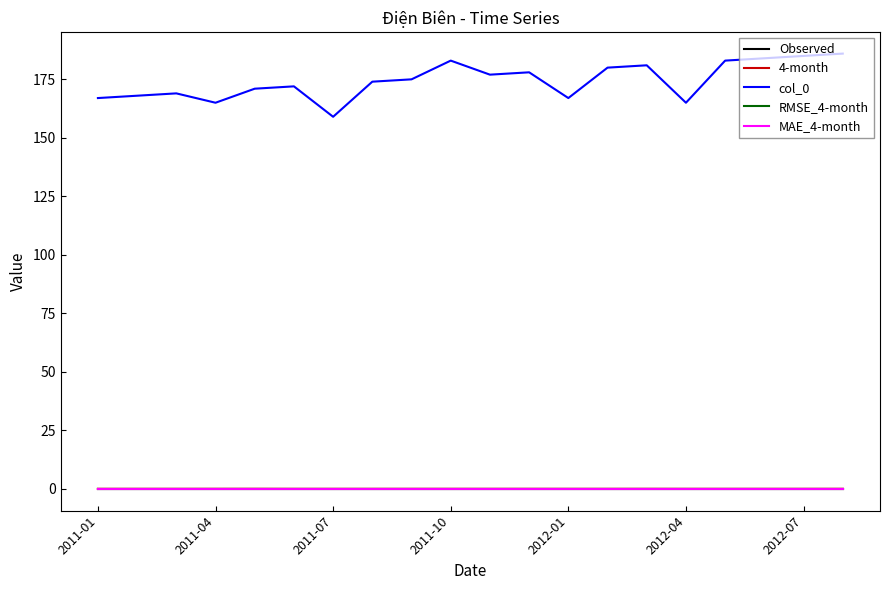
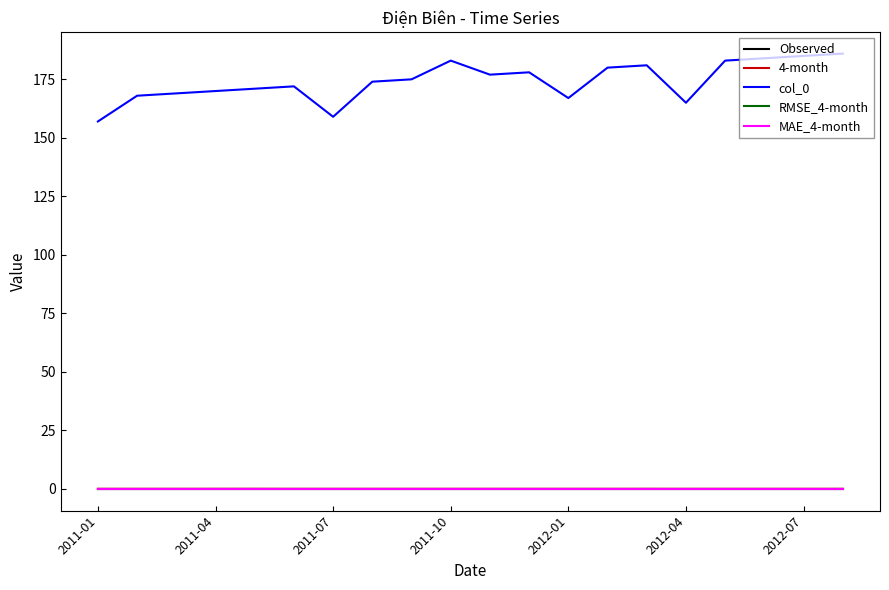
col_0, 2011-01: 167 -> 157
col_0, 2011-04: 165 -> 170
